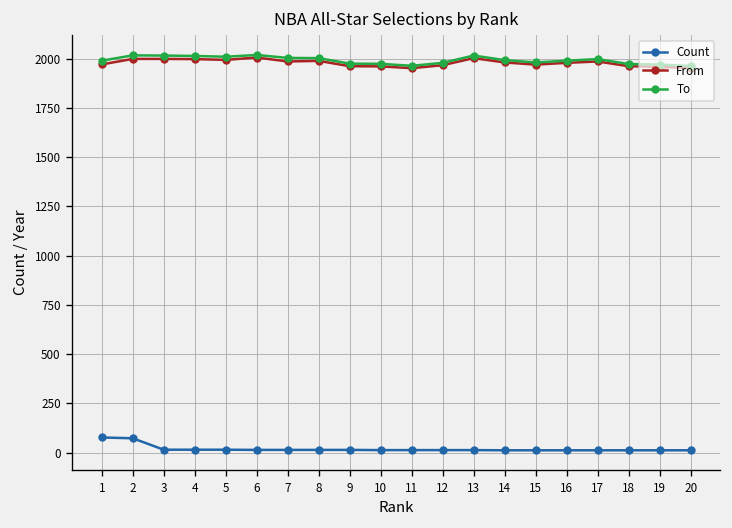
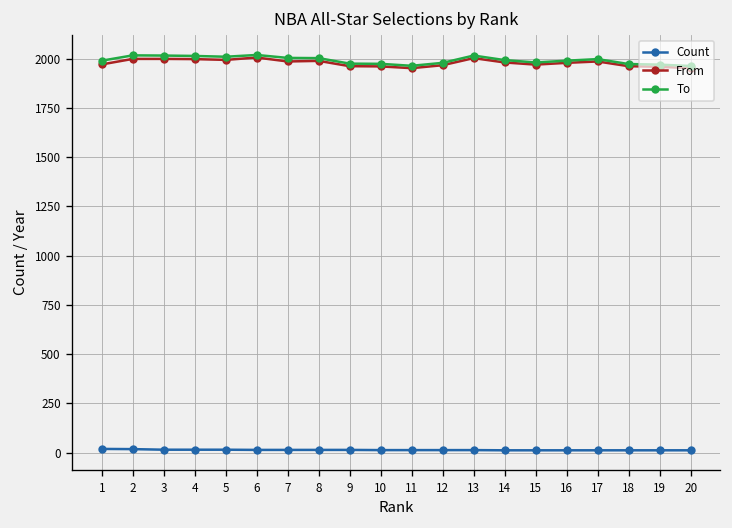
Count, 1: 80 -> 20
Count, 2: 70 -> 20
